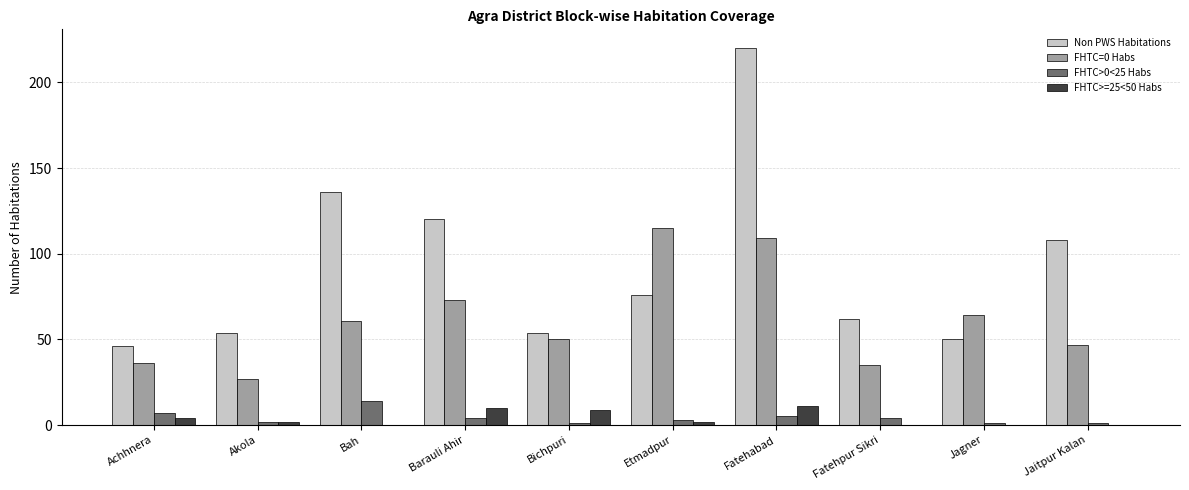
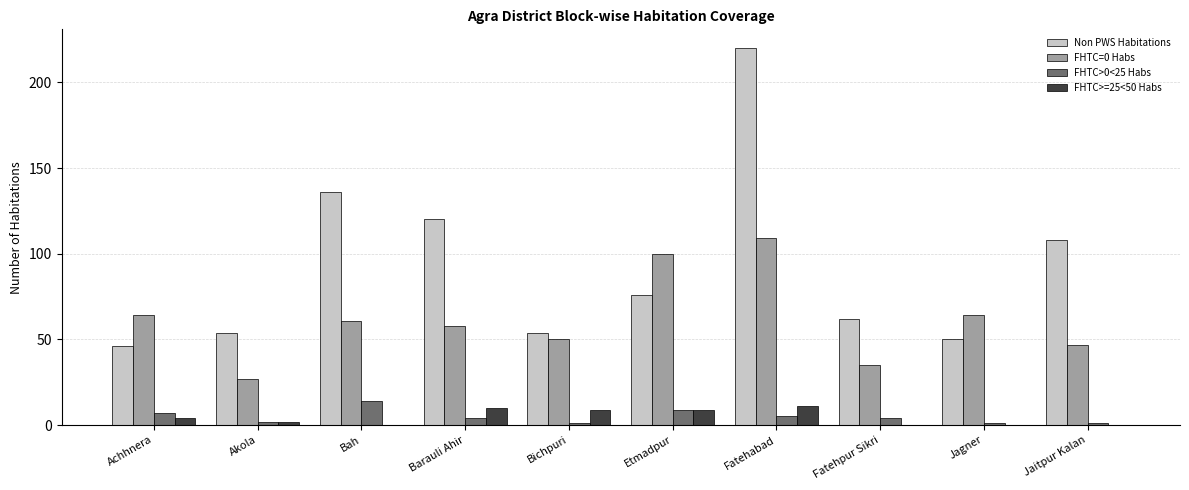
FHTC=0 Habs, Achhnera: 36 -> 64
FHTC=0 Habs, Barauli Ahir: 73 -> 58
FHTC=0 Habs, Etmadpur: 115 -> 100
FHTC>0<25 Habs, Etmadpur: 3 -> 9
FHTC>=25<50 Habs, Etmadpur: 2 -> 9
